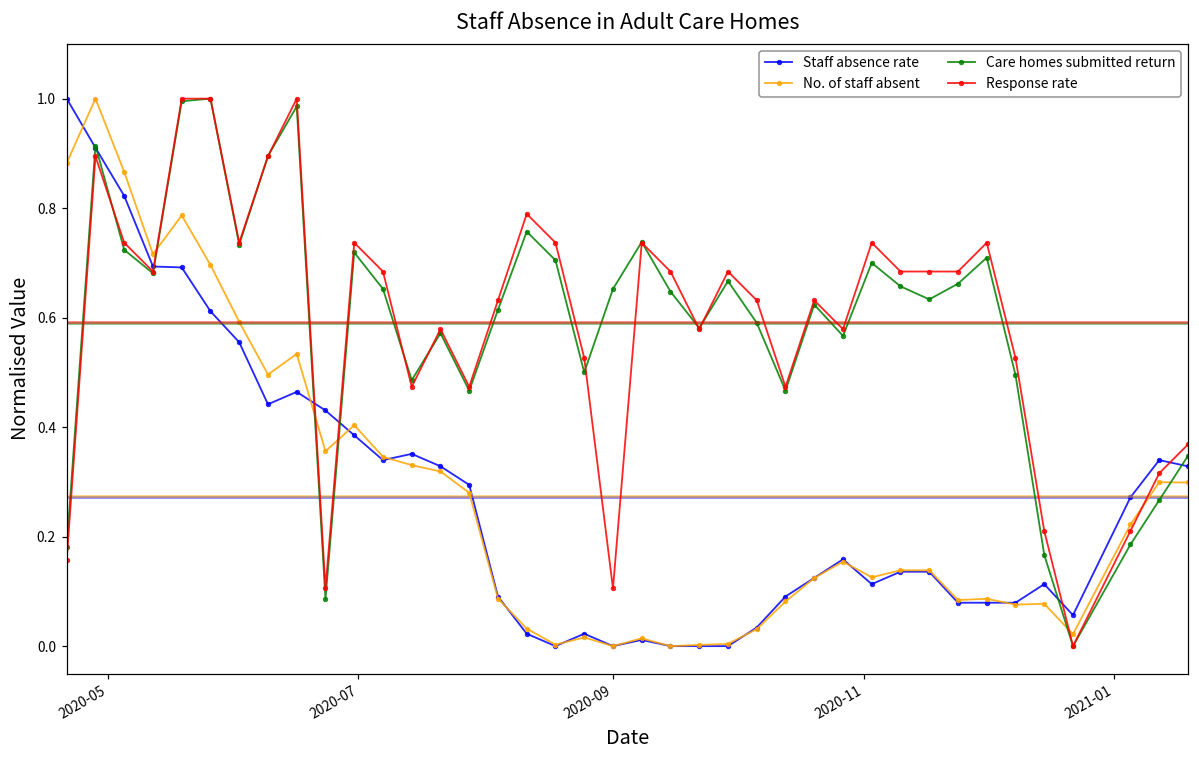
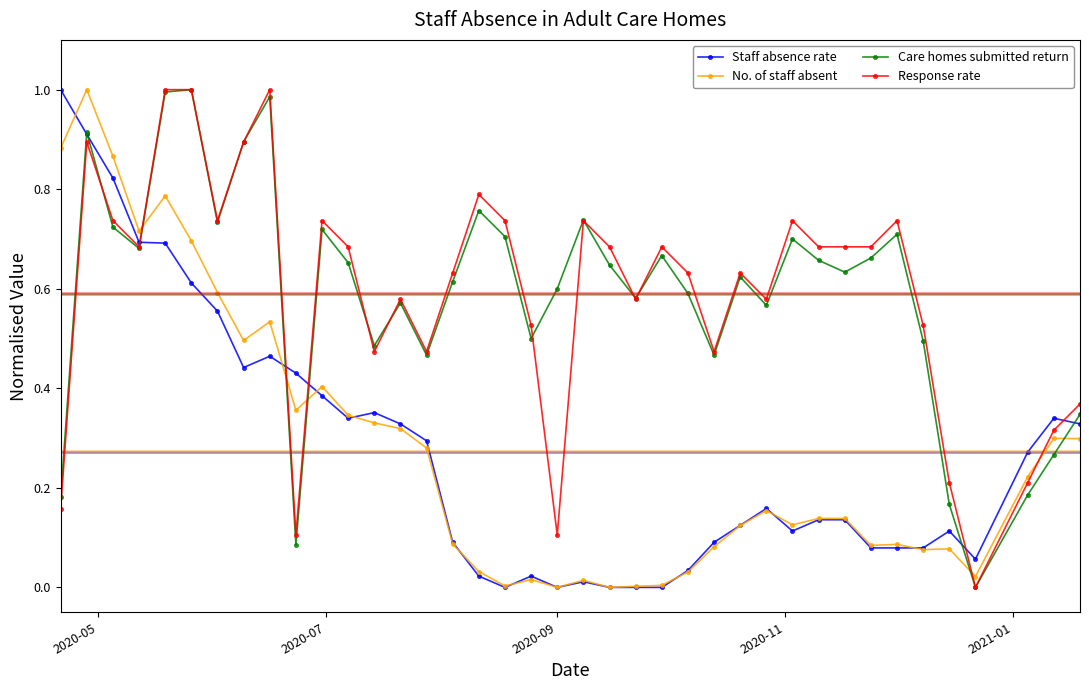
Care homes submitted return, 2020-09: 0.65 -> 0.60
